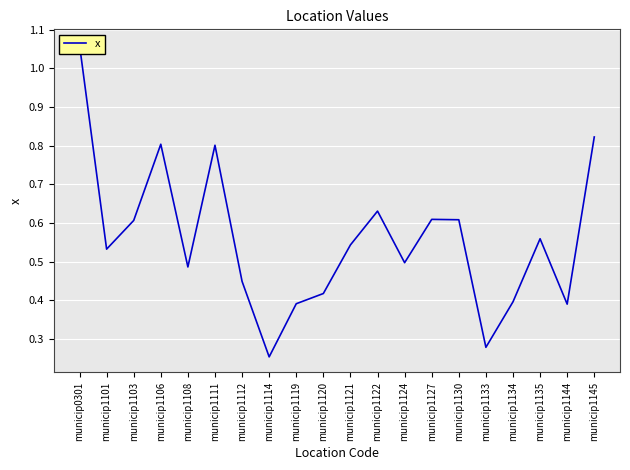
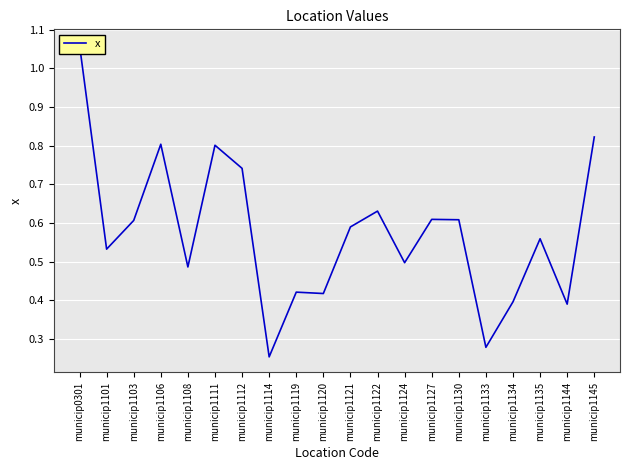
municip1112: 0.45 -> 0.74
municip1119: 0.39 -> 0.42
municip1121: 0.54 -> 0.59
